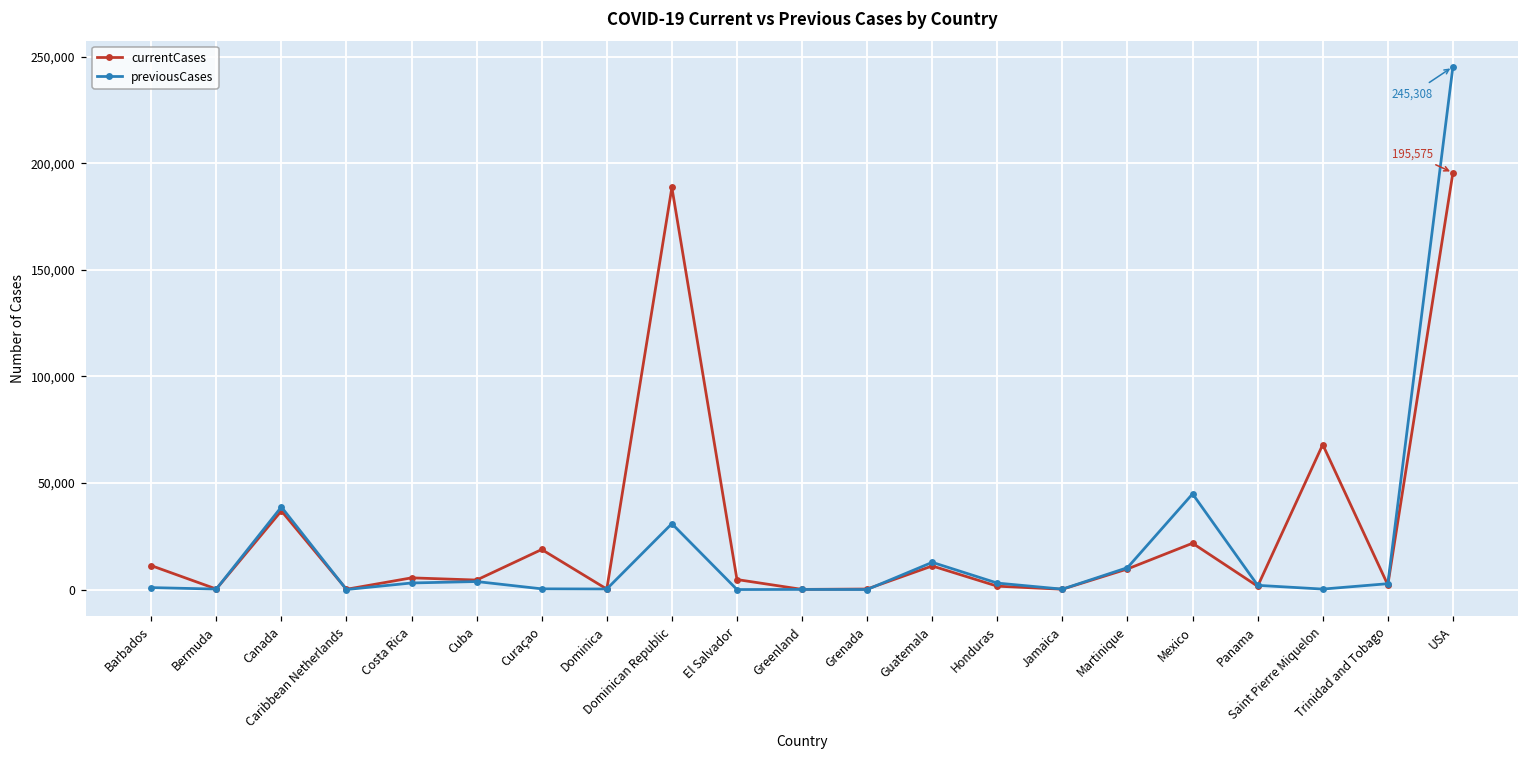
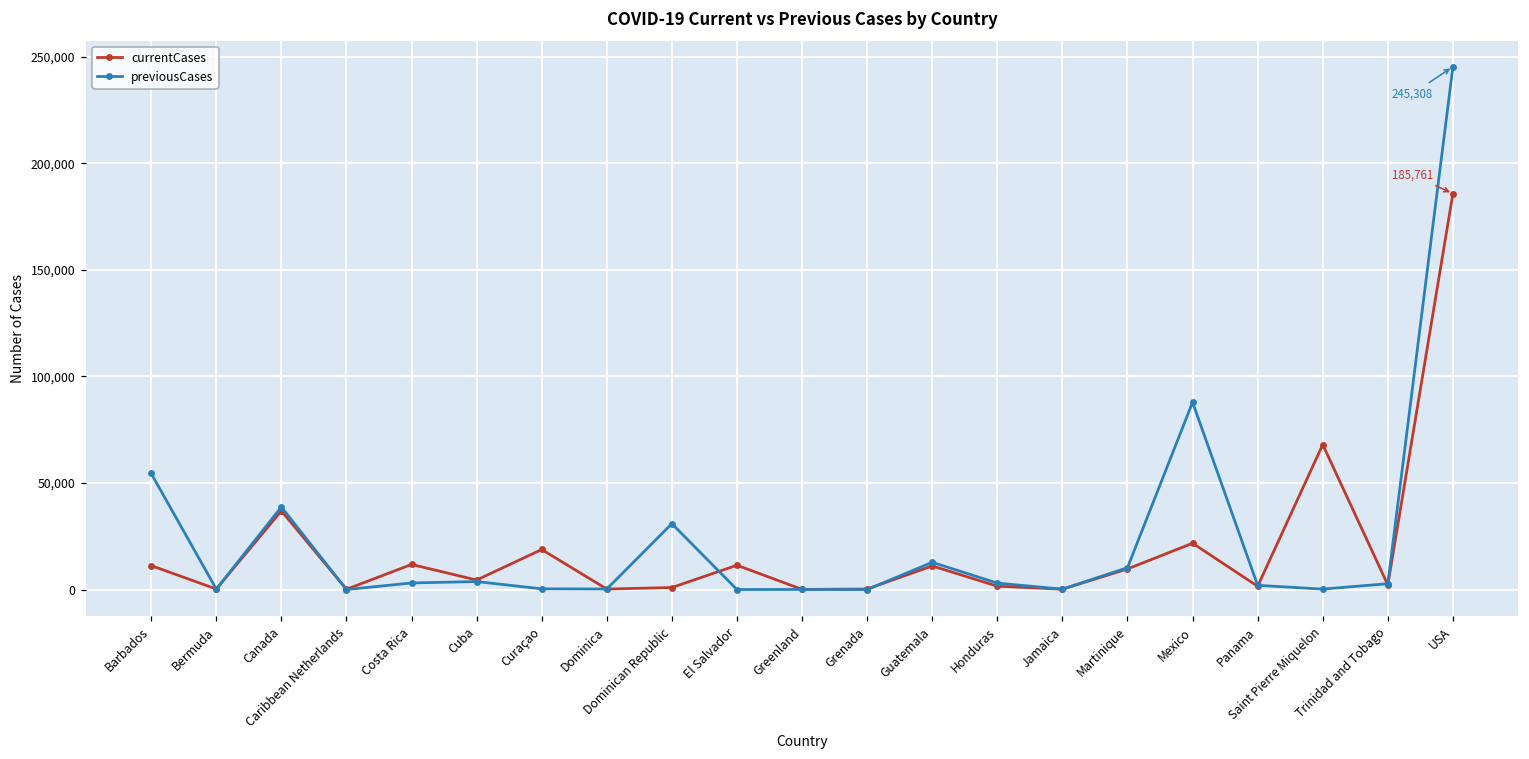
previousCases, Barbados: 1,000 -> 54,000
currentCases, Costa Rica: 5,000 -> 12,000
currentCases, Dominican Republic: 189,000 -> 1,000
currentCases, El Salvador: 5,000 -> 11,000
previousCases, Mexico: 45,000 -> 88,000
currentCases, USA: 195,575 -> 185,761
